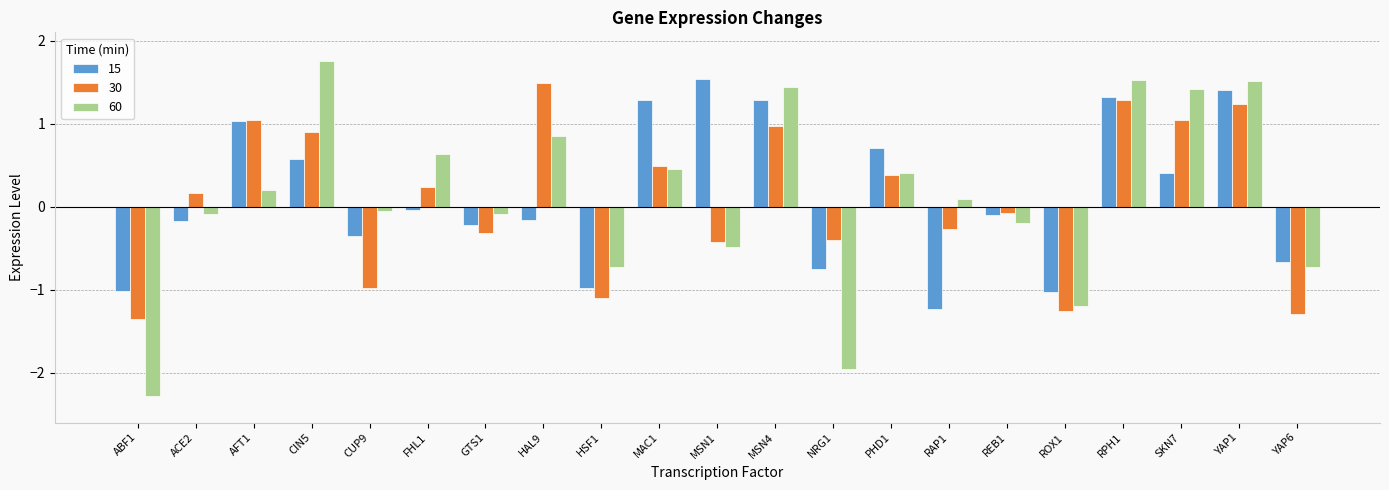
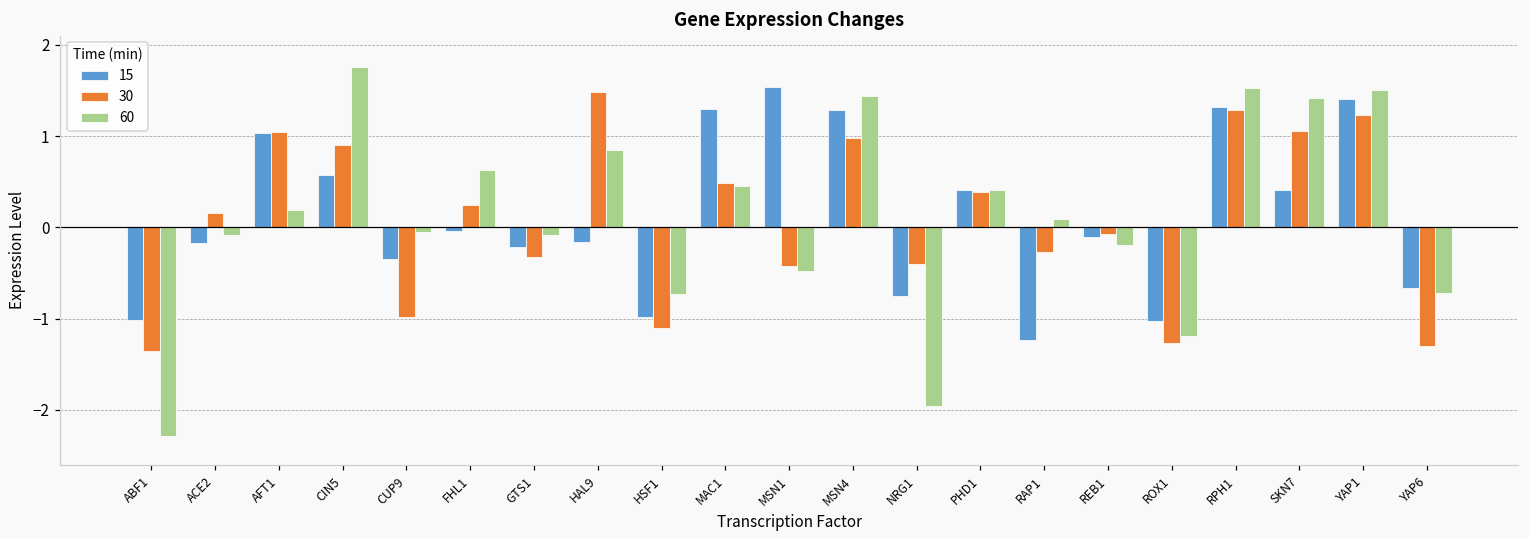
15, PHD1: 0.7 -> 0.4
